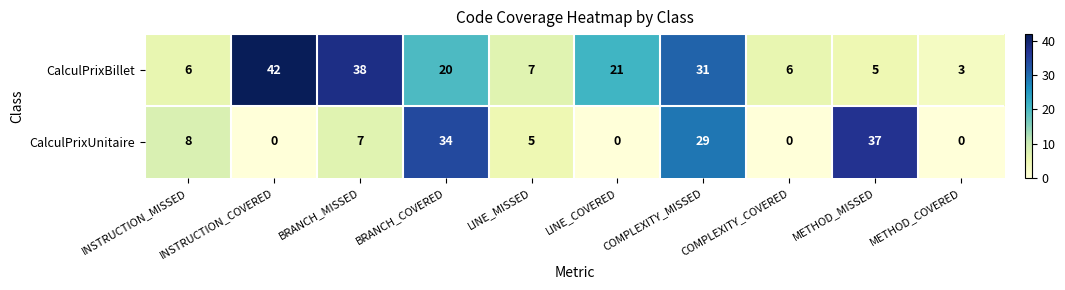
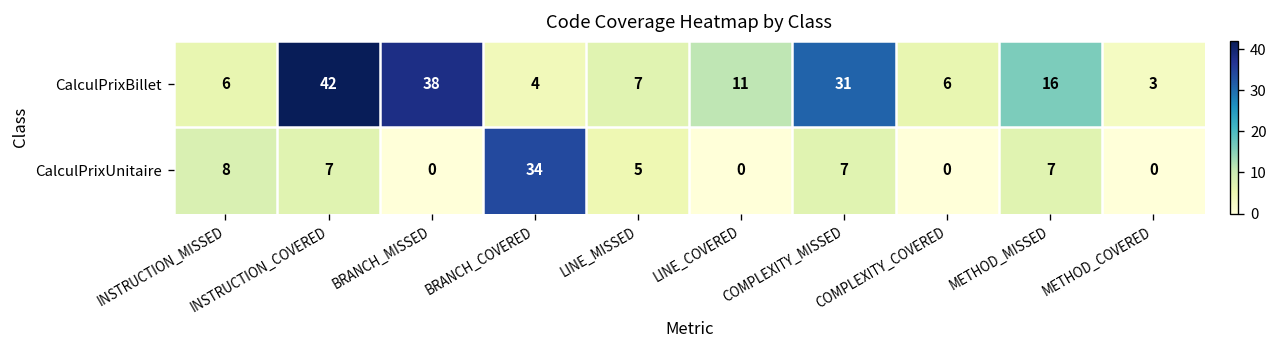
CalculPrixBillet, BRANCH_COVERED: 20 -> 4
CalculPrixBillet, LINE_COVERED: 21 -> 11
CalculPrixBillet, METHOD_MISSED: 5 -> 16
CalculPrixUnitaire, INSTRUCTION_COVERED: 0 -> 7
CalculPrixUnitaire, BRANCH_MISSED: 7 -> 0
CalculPrixUnitaire, COMPLEXITY_MISSED: 29 -> 7
CalculPrixUnitaire, METHOD_MISSED: 37 -> 7
